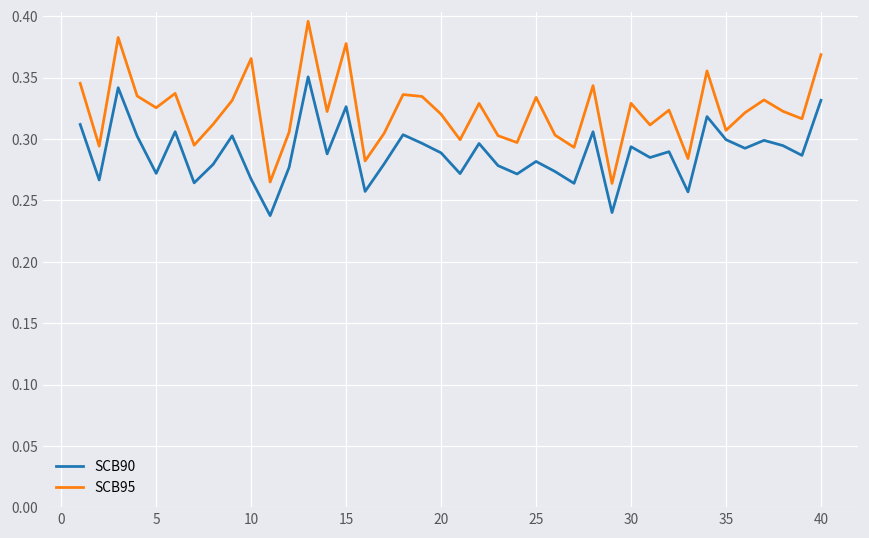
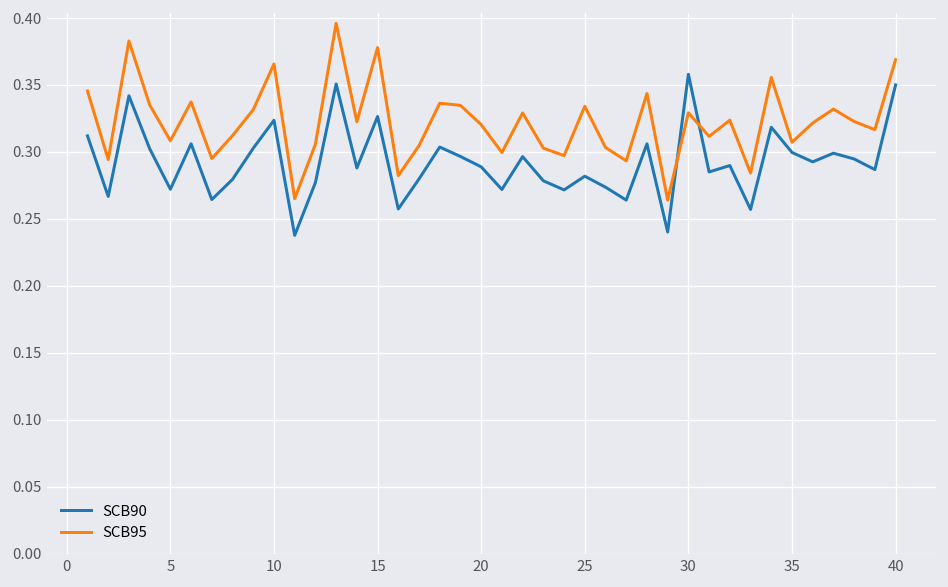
SCB95, 5: 0.325 -> 0.308
SCB90, 10: 0.267 -> 0.323
SCB90, 30: 0.294 -> 0.358
SCB90, 40: 0.332 -> 0.350
